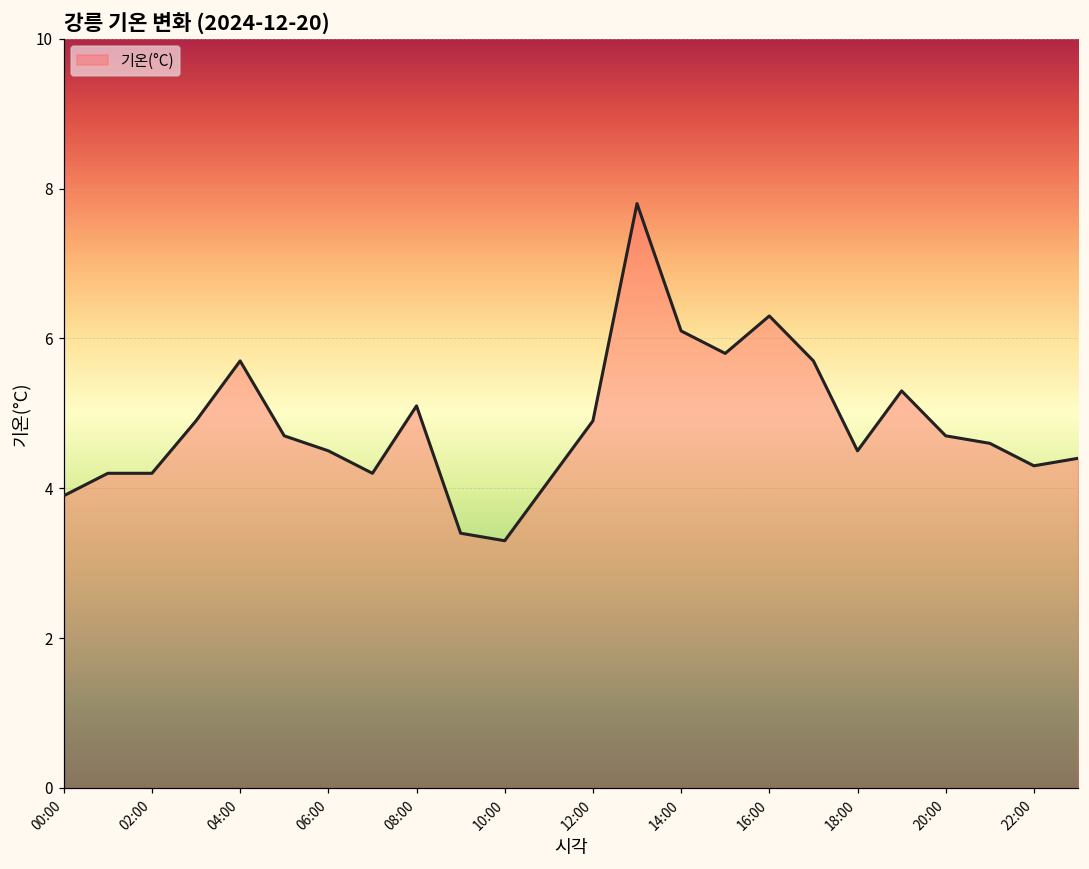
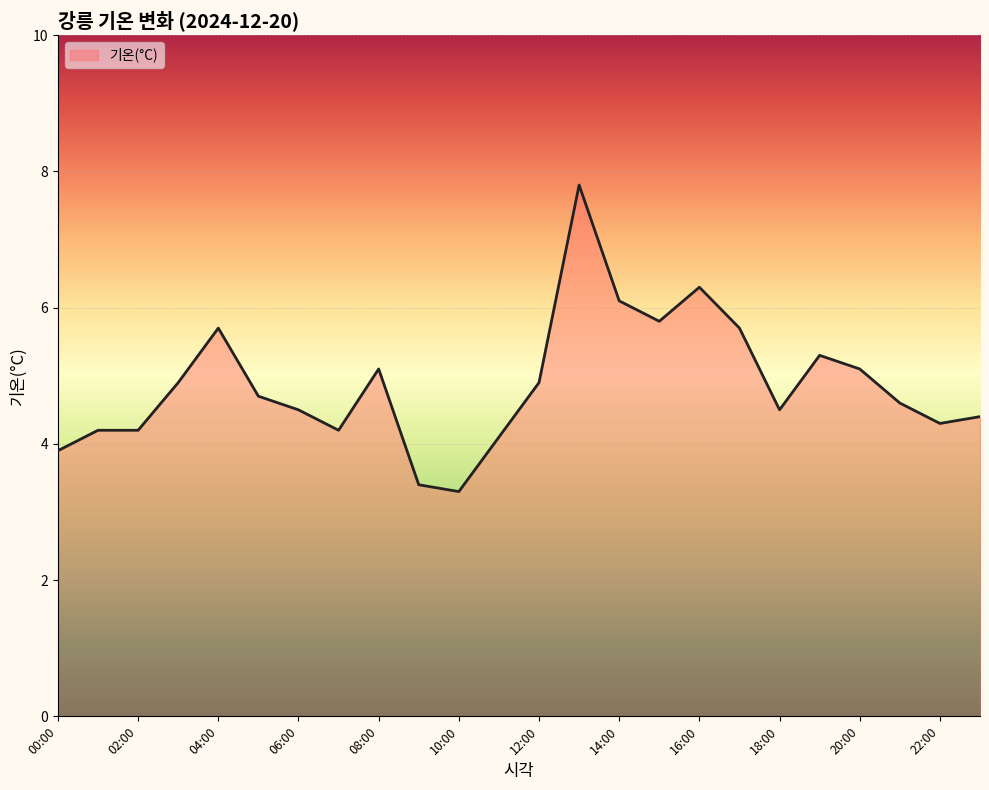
20:00: 4.7 -> 5.1
